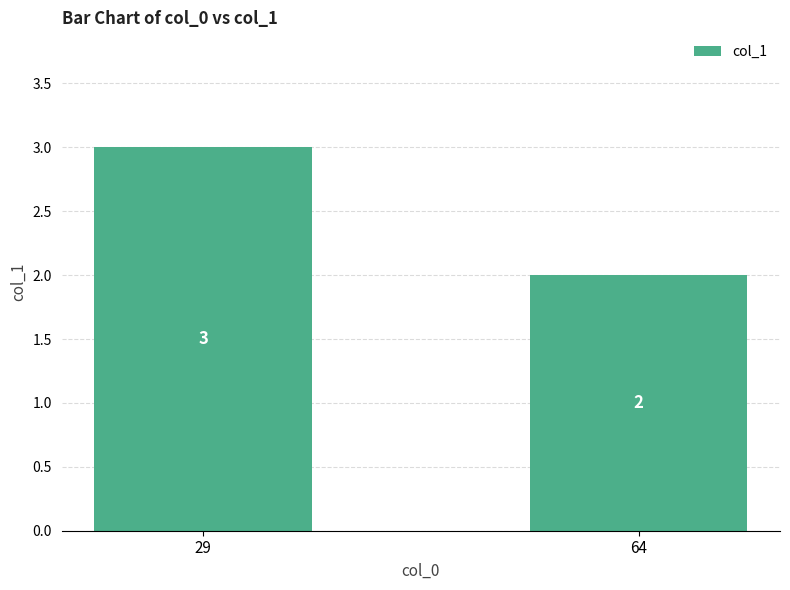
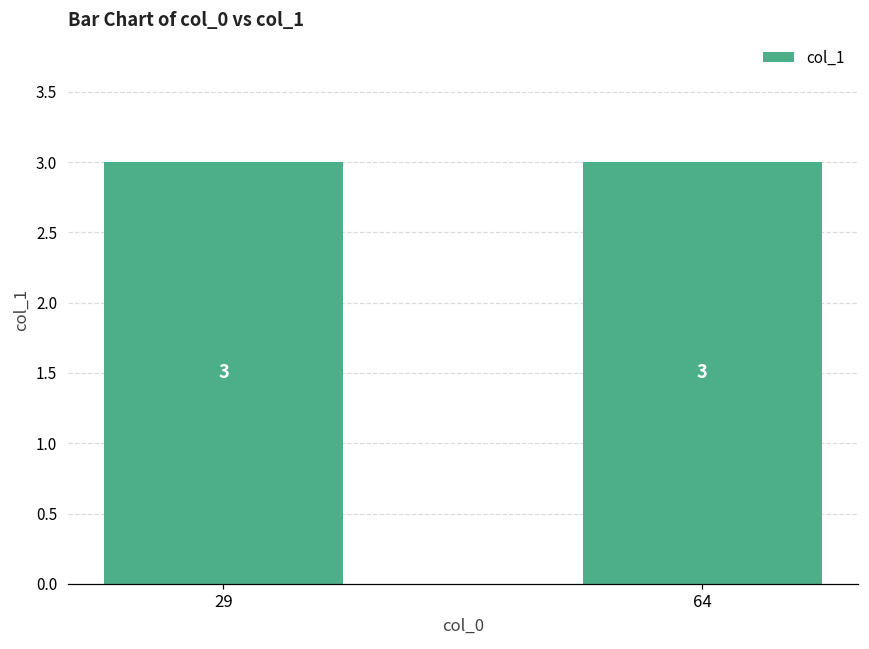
64: 2 -> 3
